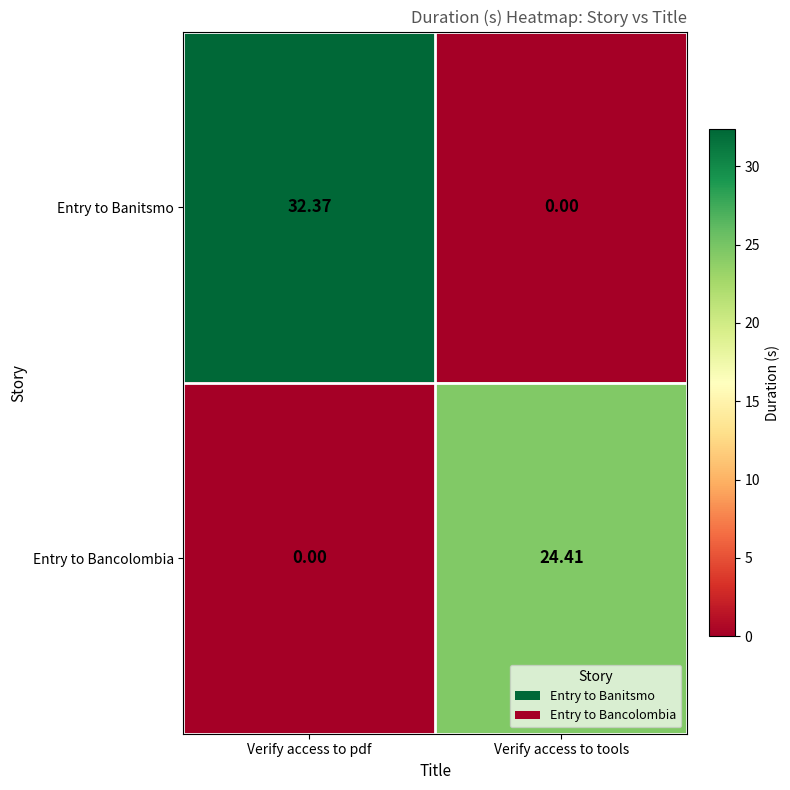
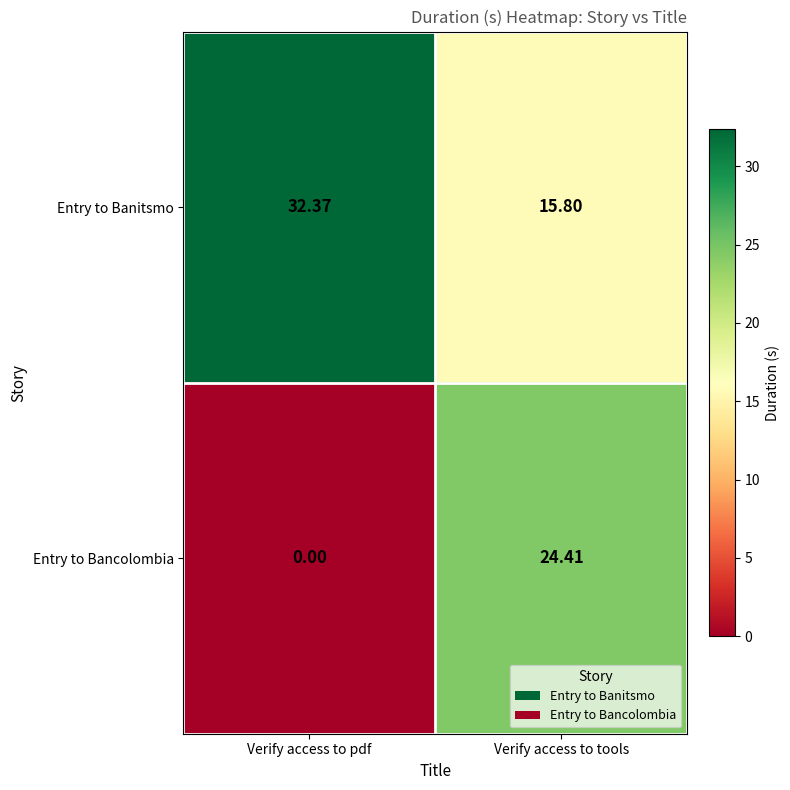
Entry to Banitsmo, Verify access to tools: 0.00 -> 15.80
